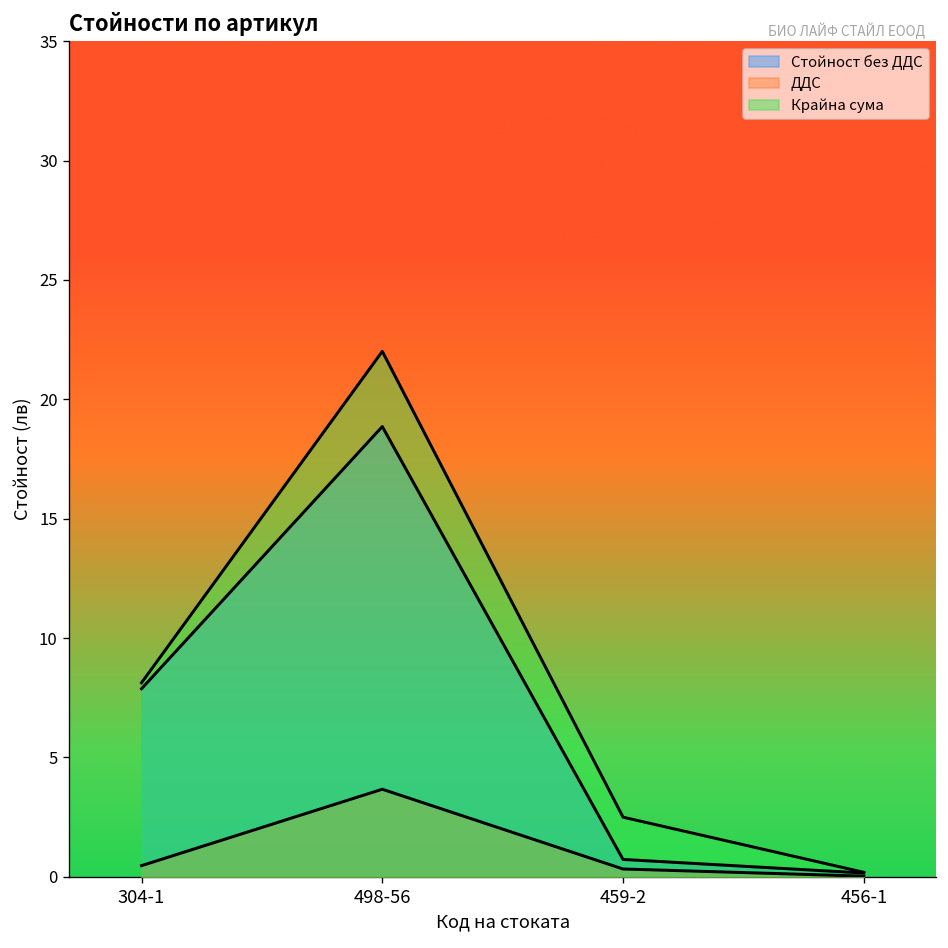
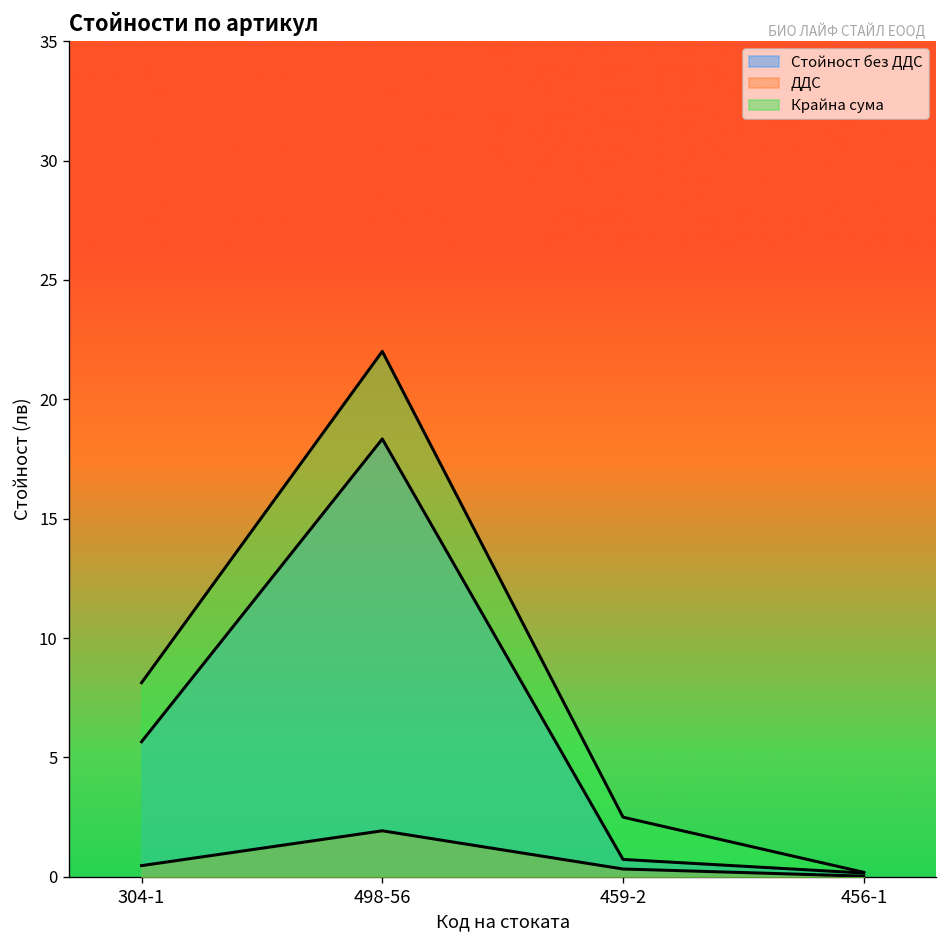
Стойност без ДДС, 304-1: 7.9 -> 5.7
Стойност без ДДС, 498-56: 18.9 -> 18.3
ДДС, 498-56: 3.7 -> 1.9
